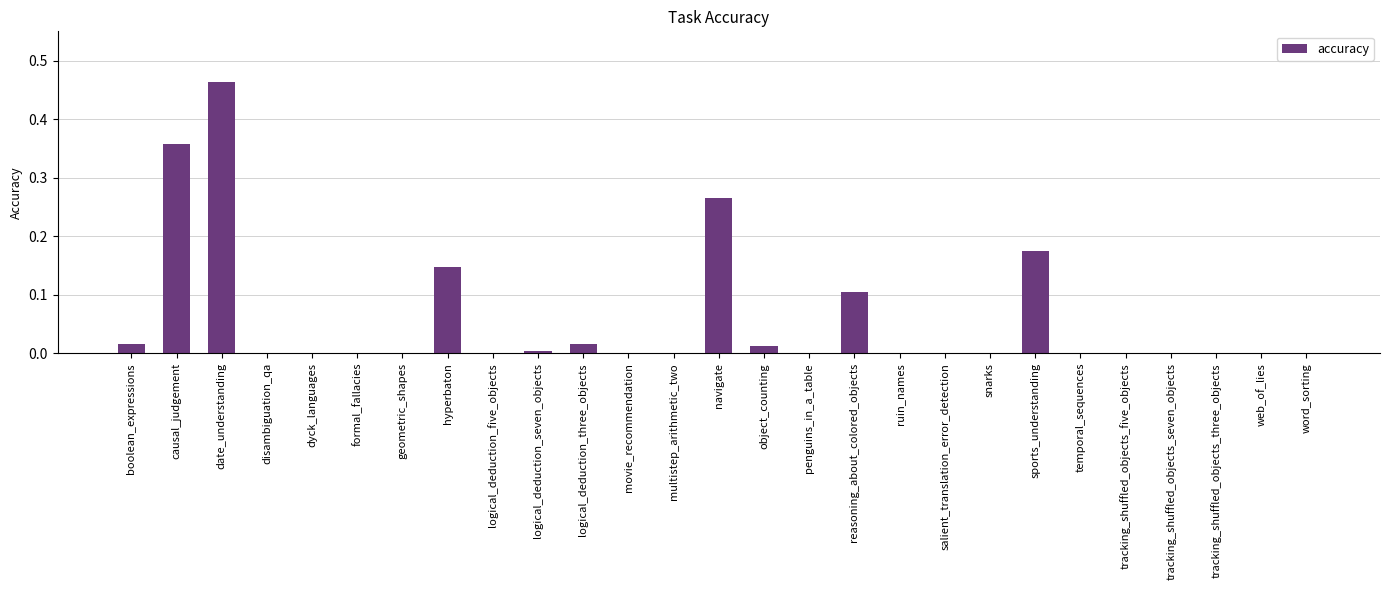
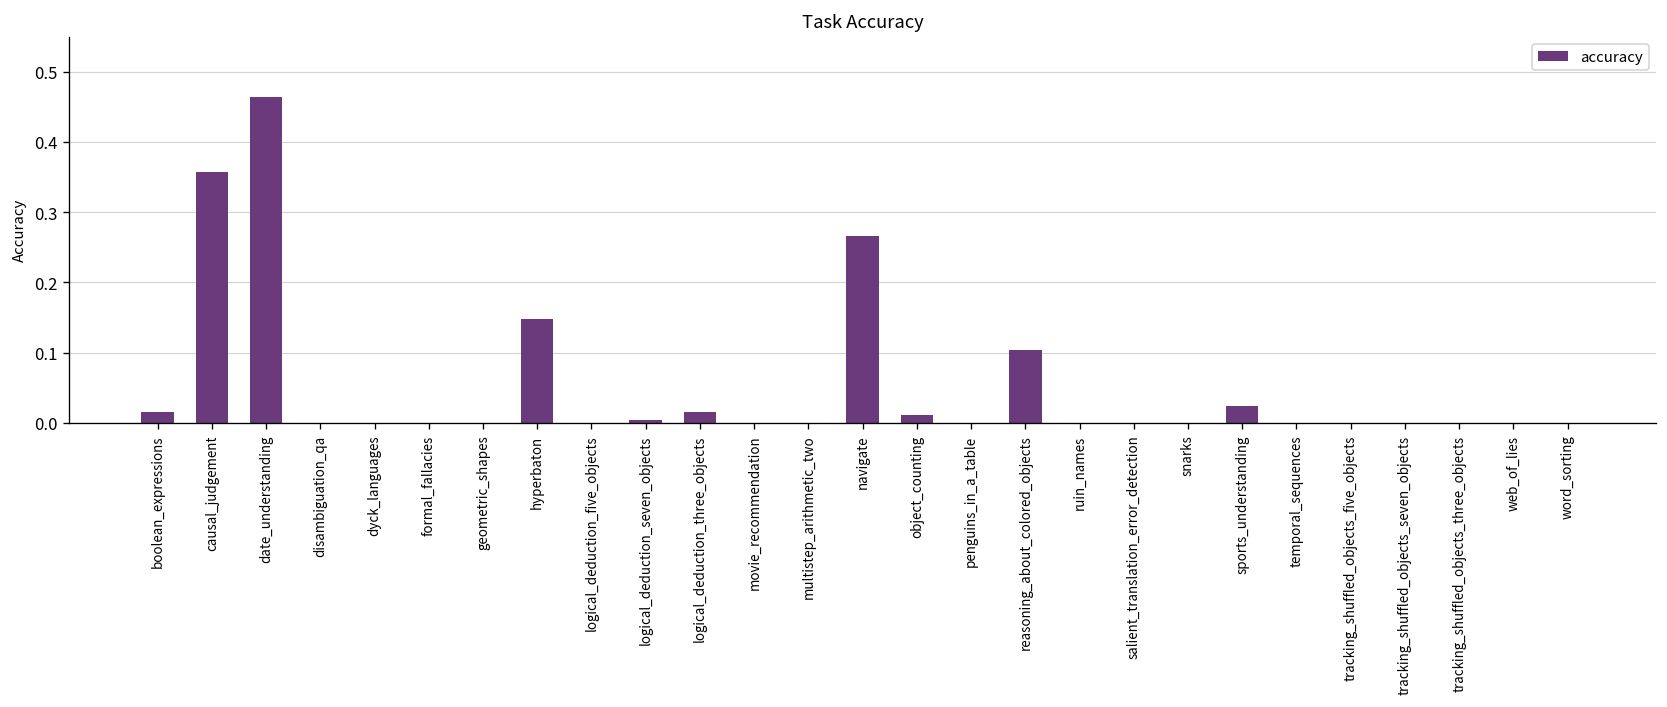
sports_understanding: 0.17 -> 0.02
